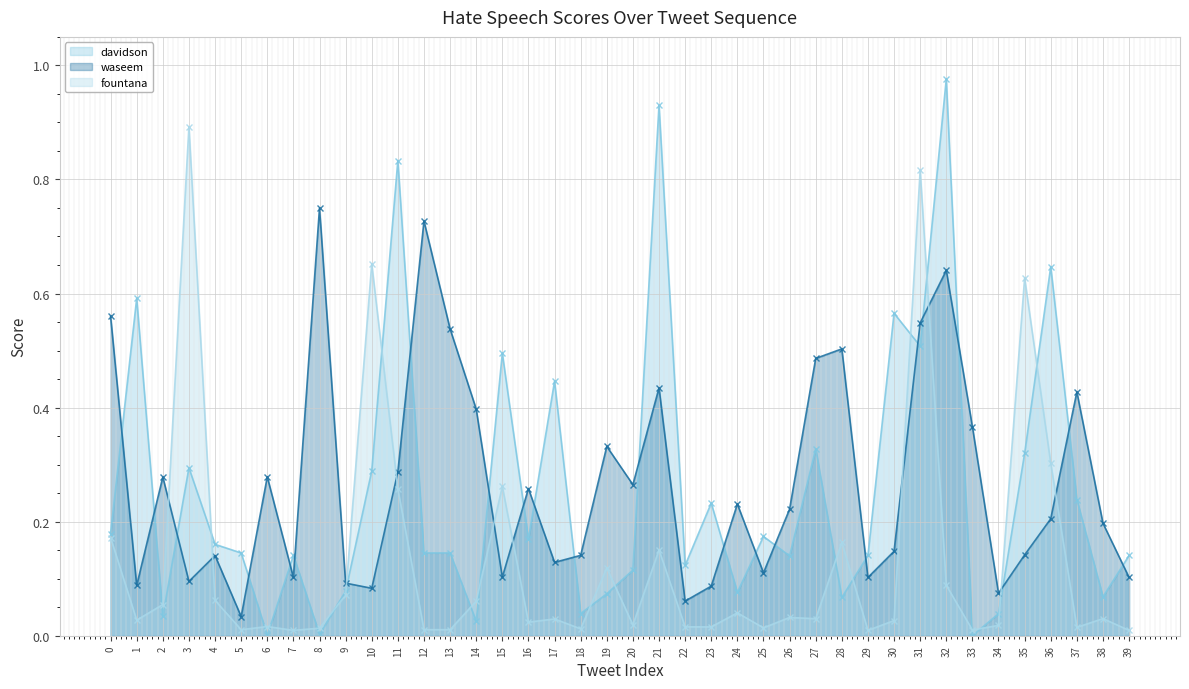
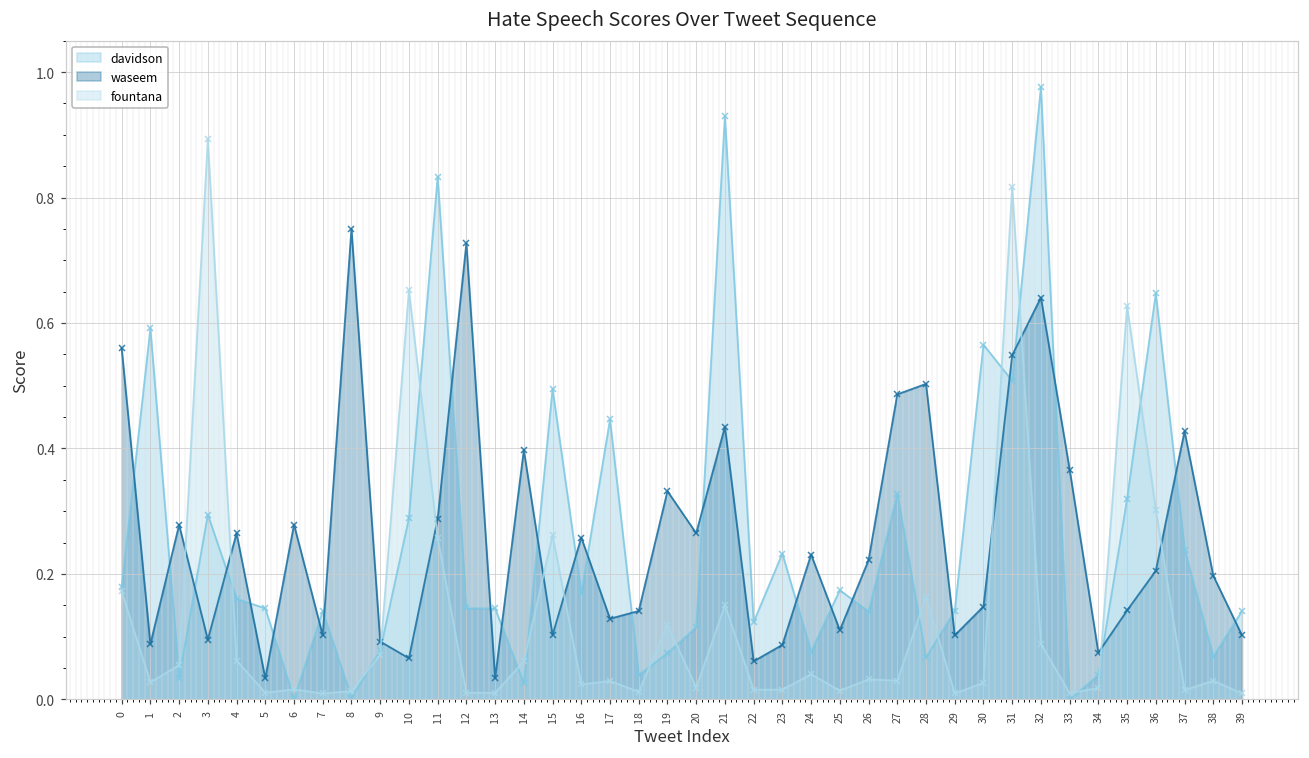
waseem, 4: 0.14 -> 0.26
waseem, 10: 0.08 -> 0.07
waseem, 13: 0.54 -> 0.03
